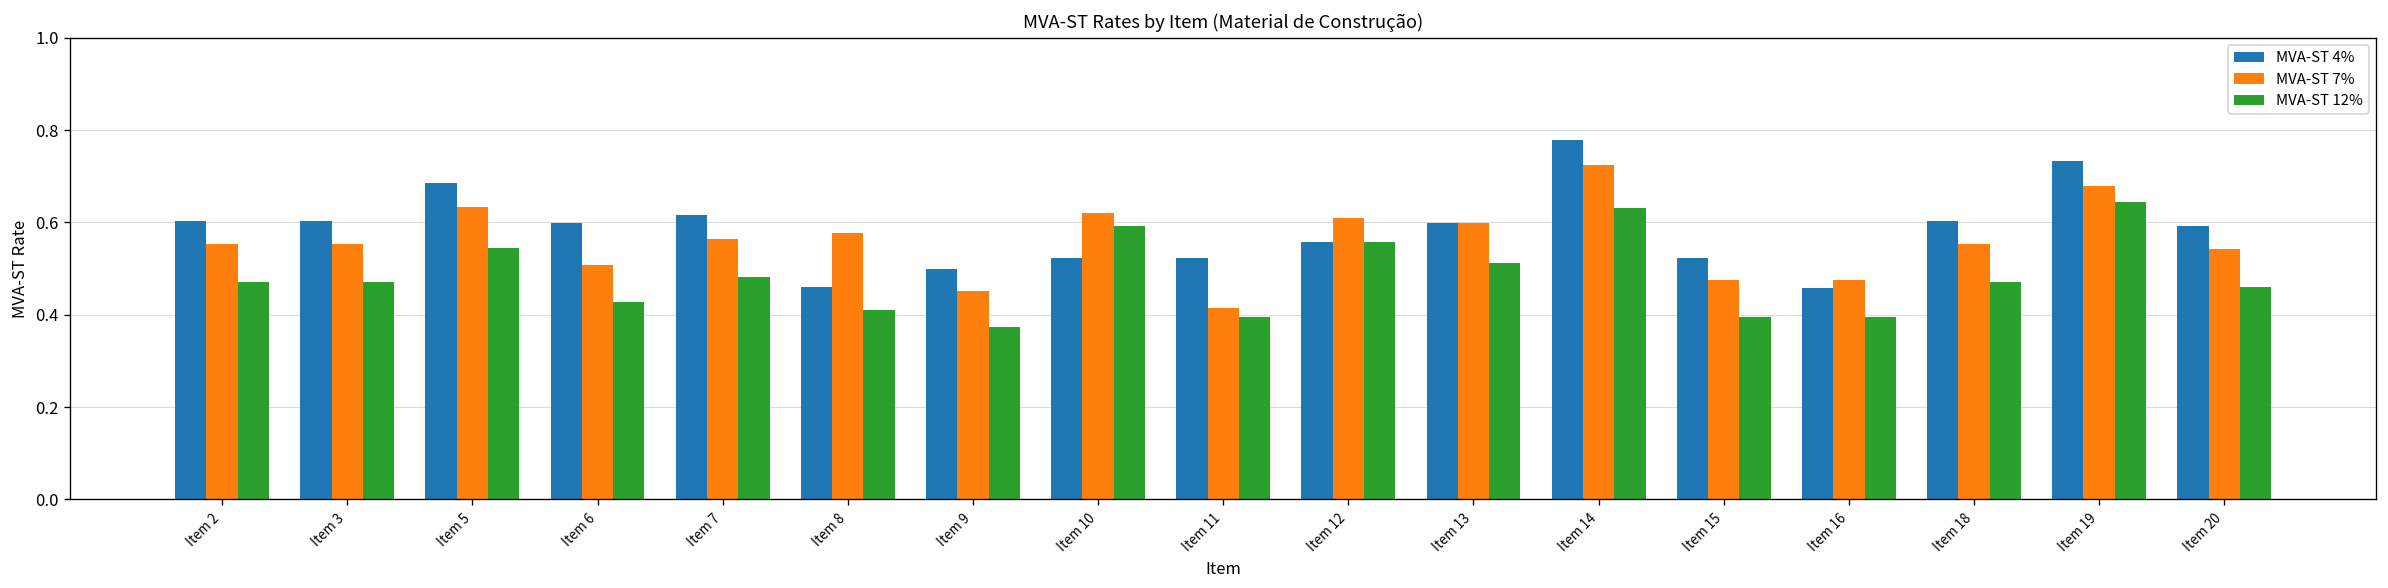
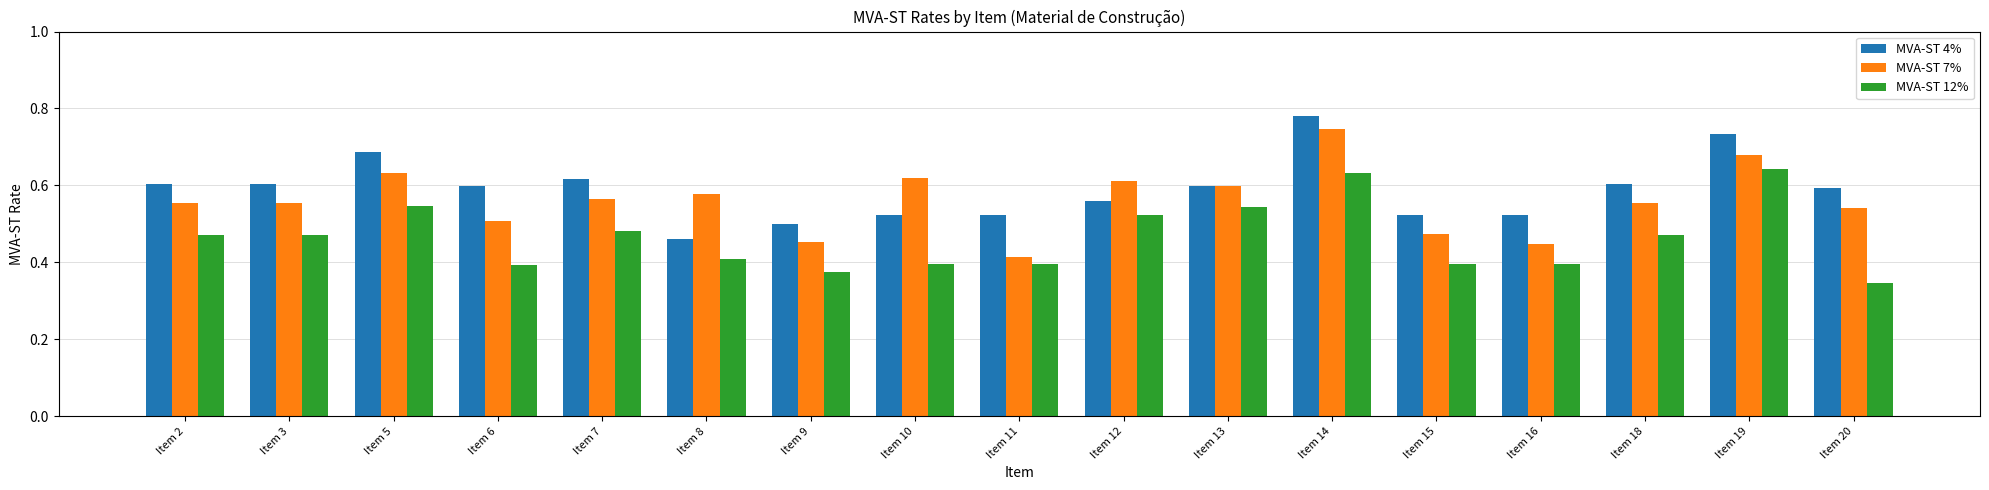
MVA-ST 12%, Item 6: 0.43 -> 0.39
MVA-ST 12%, Item 10: 0.59 -> 0.40
MVA-ST 12%, Item 12: 0.56 -> 0.52
MVA-ST 12%, Item 13: 0.51 -> 0.54
MVA-ST 7%, Item 14: 0.72 -> 0.75
MVA-ST 4%, Item 16: 0.46 -> 0.52
MVA-ST 7%, Item 16: 0.47 -> 0.45
MVA-ST 12%, Item 20: 0.46 -> 0.35
